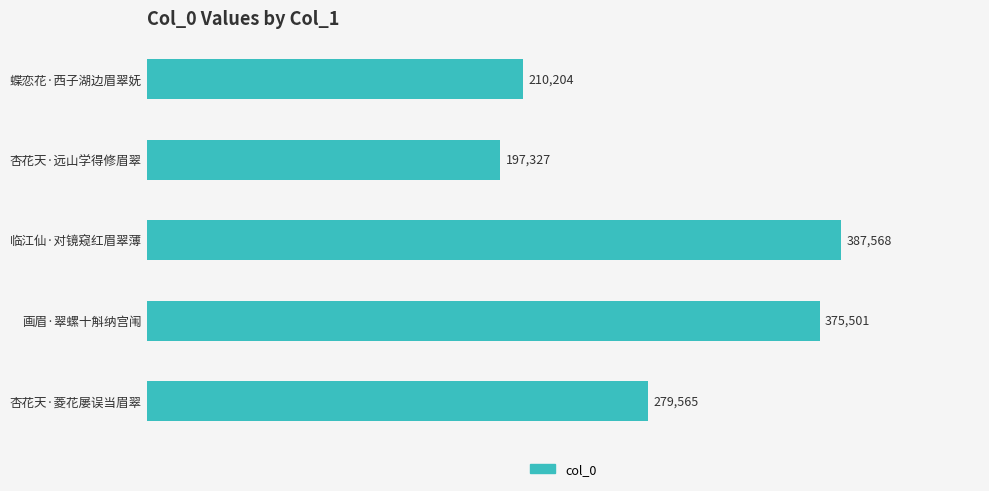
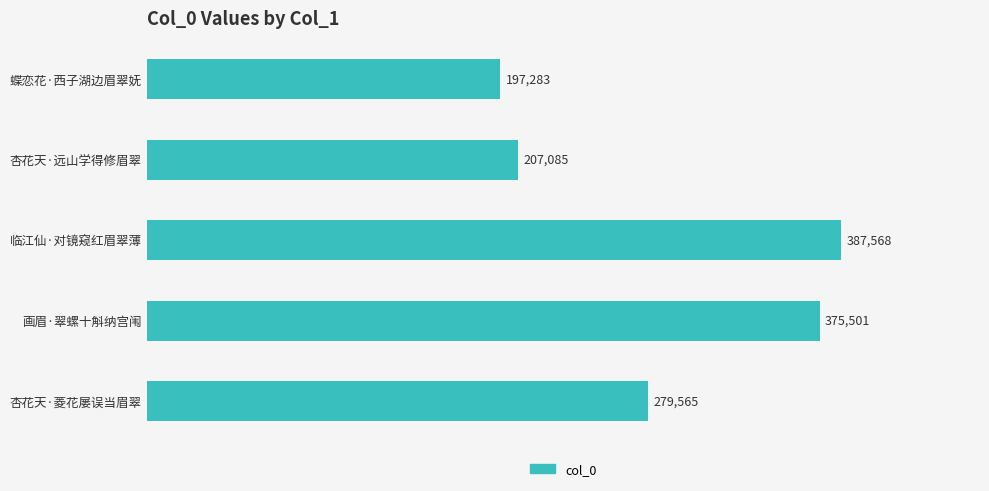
蝶恋花·西子湖边眉翠妩: 210,204 -> 197,283
杏花天·远山学得修眉翠: 197,327 -> 207,085
